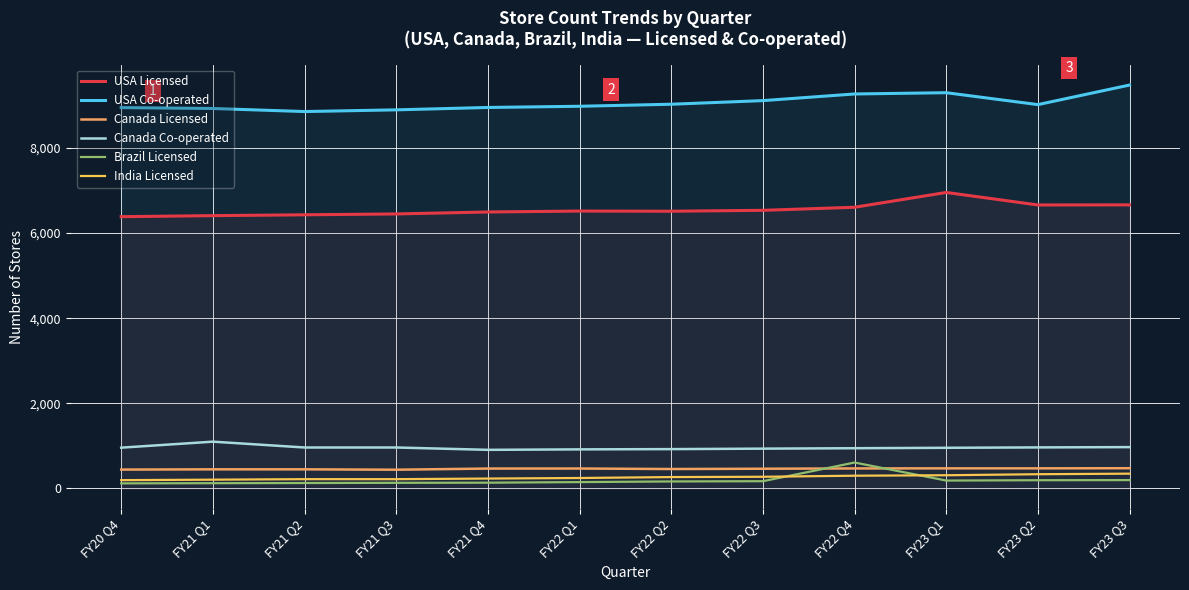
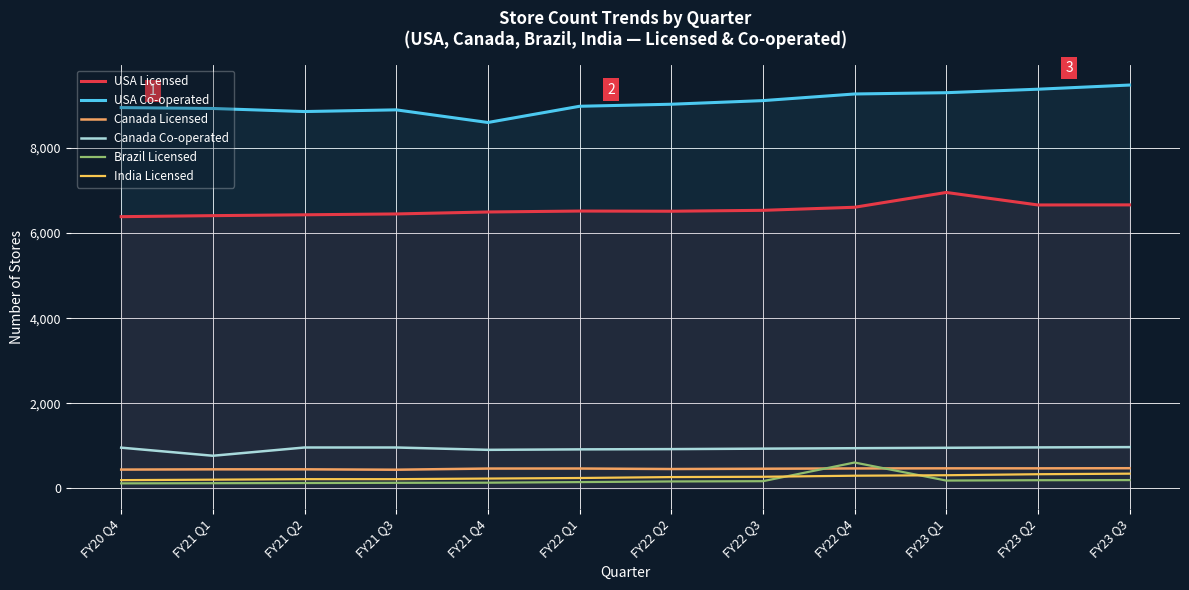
Canada Co-operated, FY21 Q1: 1,100 -> 800
USA Co-operated, FY21 Q4: 9,000 -> 8,600
USA Co-operated, FY23 Q2: 9,000 -> 9,400
